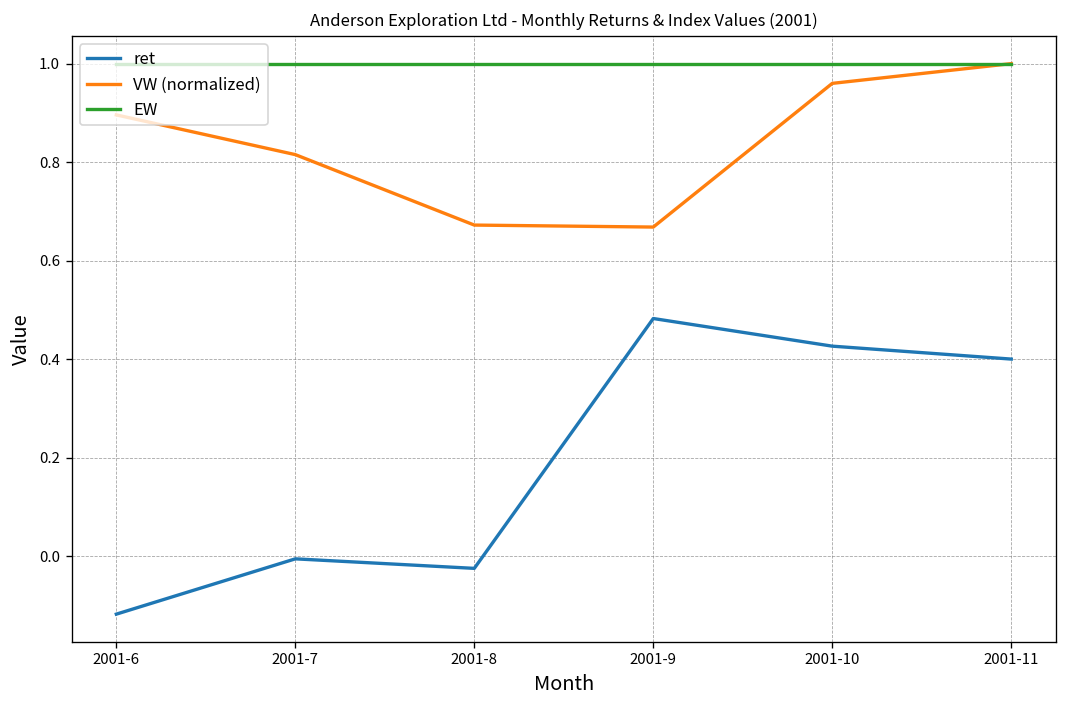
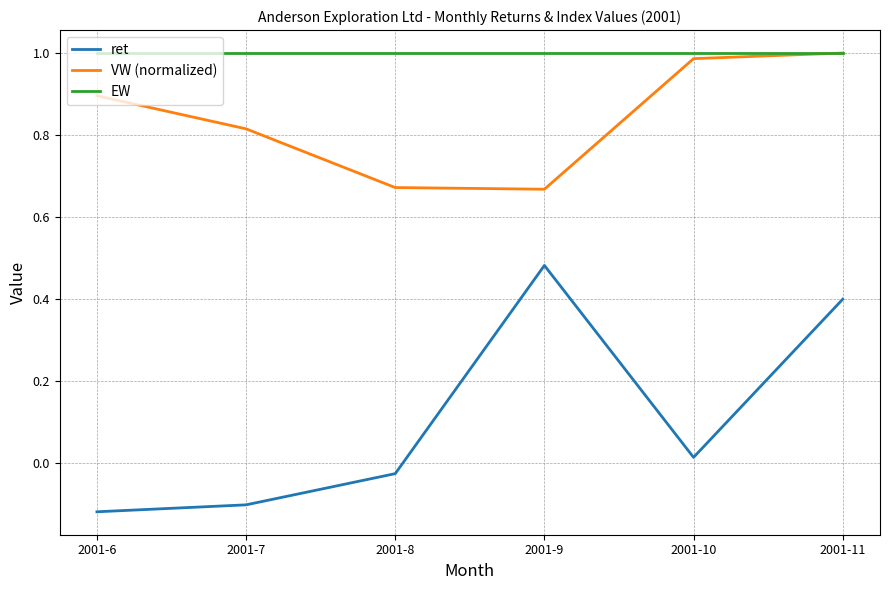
ret, 2001-7: -0.01 -> -0.10
ret, 2001-10: 0.43 -> 0.01
VW (normalized), 2001-10: 0.96 -> 0.99
